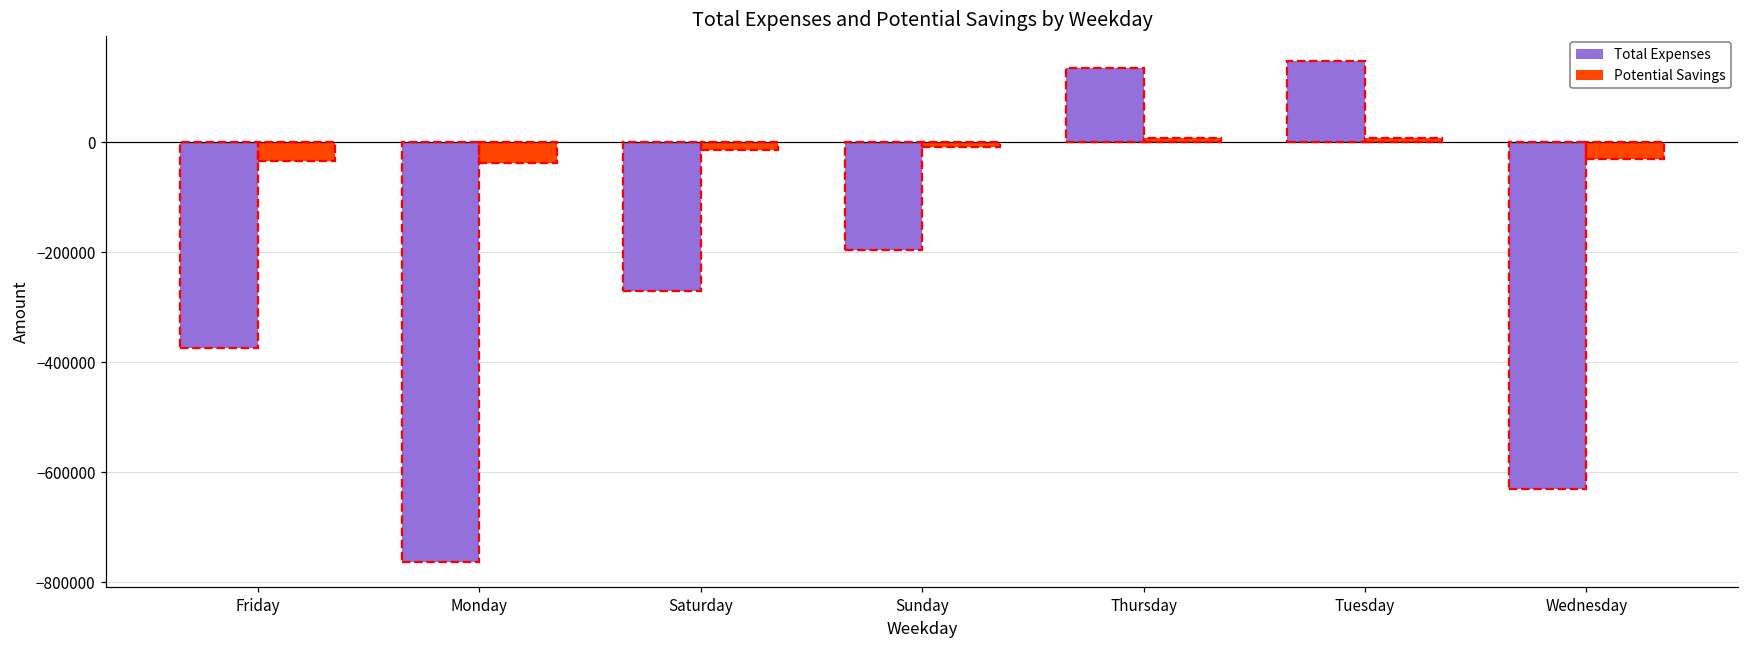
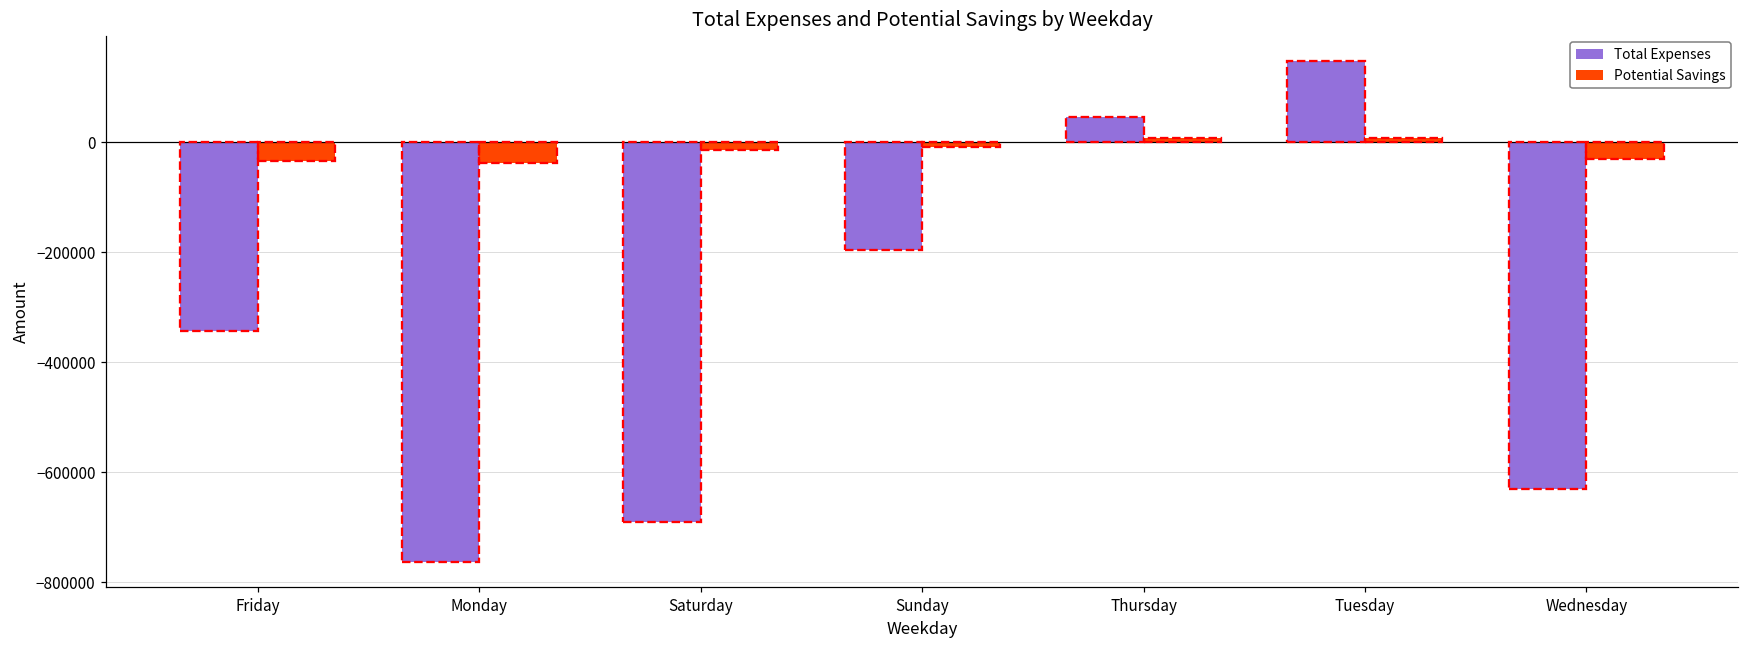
Total Expenses, Friday: -370000 -> -340000
Total Expenses, Saturday: -270000 -> -690000
Total Expenses, Thursday: 130000 -> 40000
